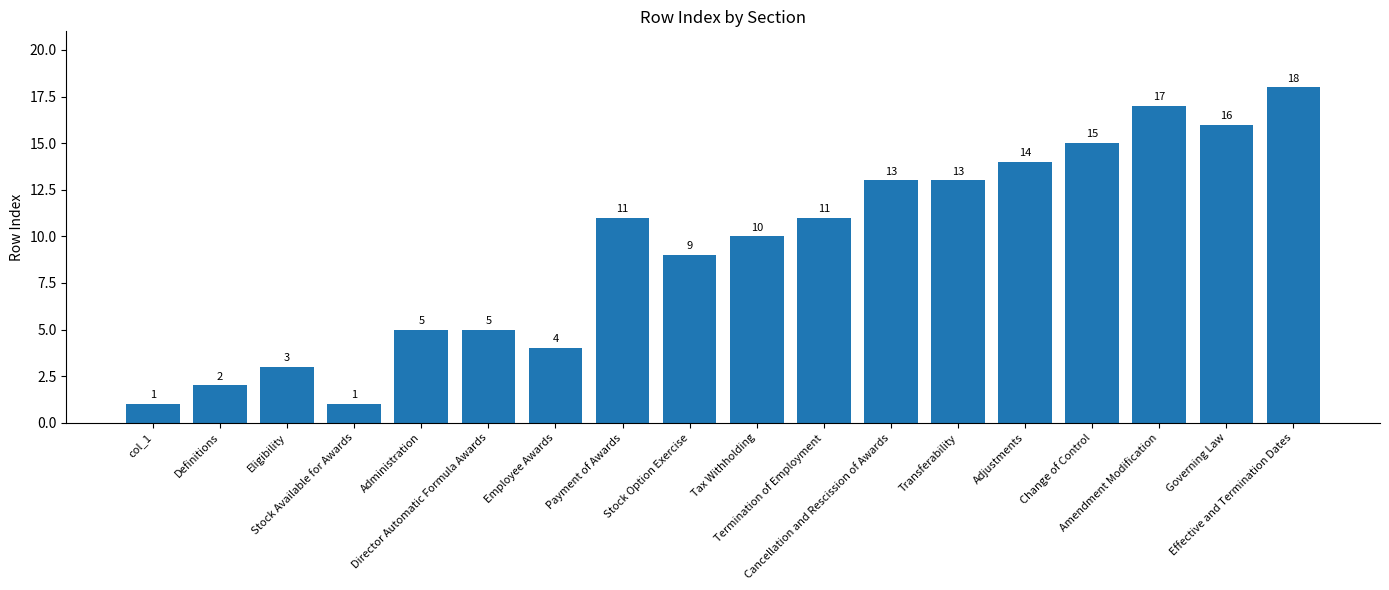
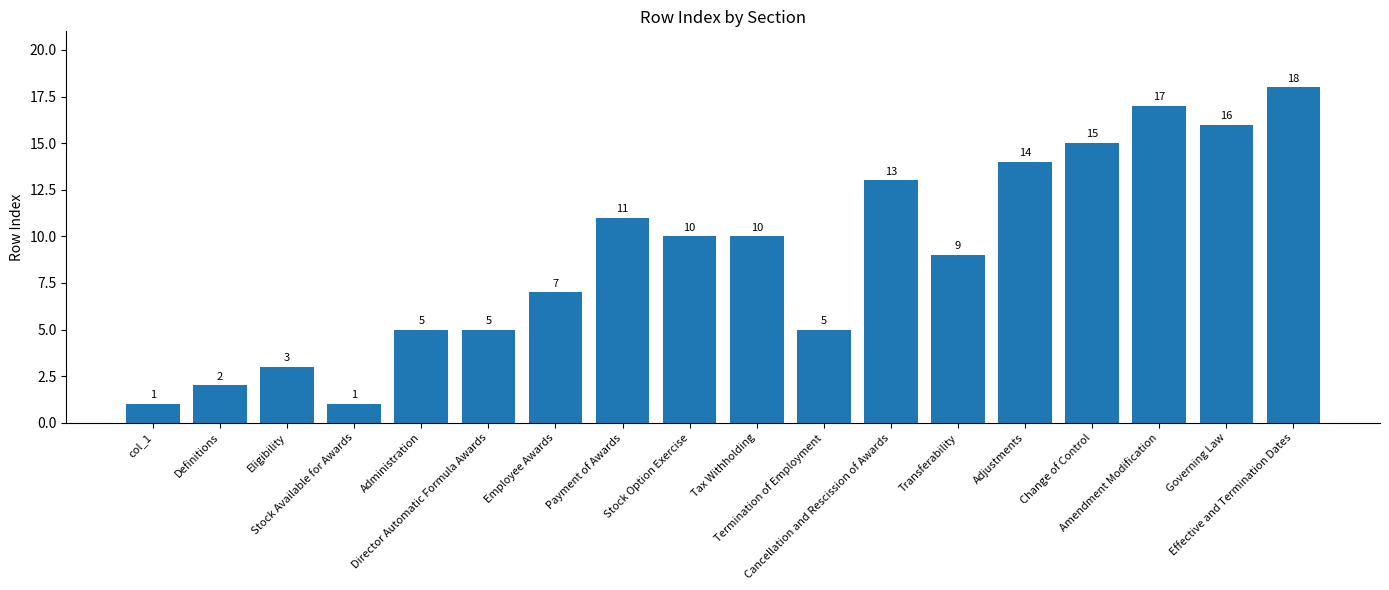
Employee Awards: 4 -> 7
Stock Option Exercise: 9 -> 10
Termination of Employment: 11 -> 5
Transferability: 13 -> 9
